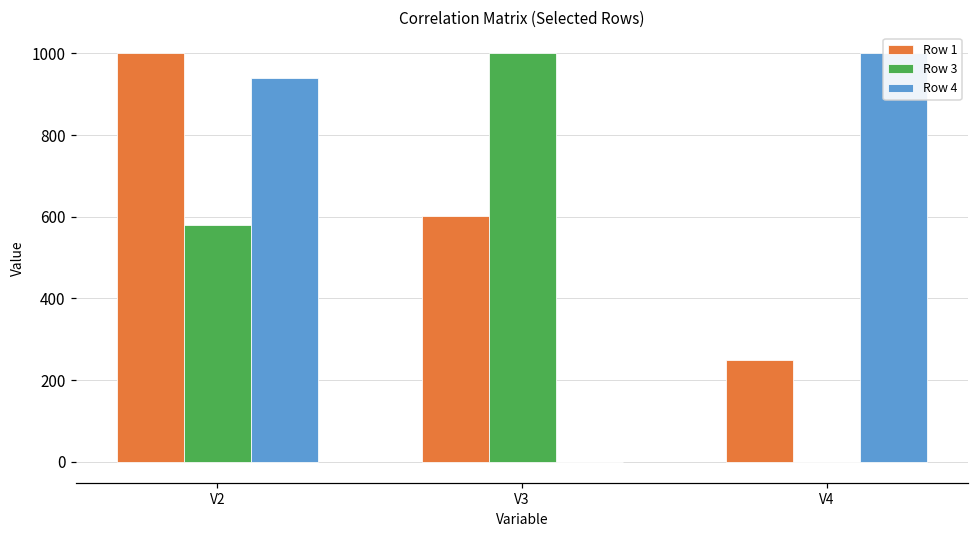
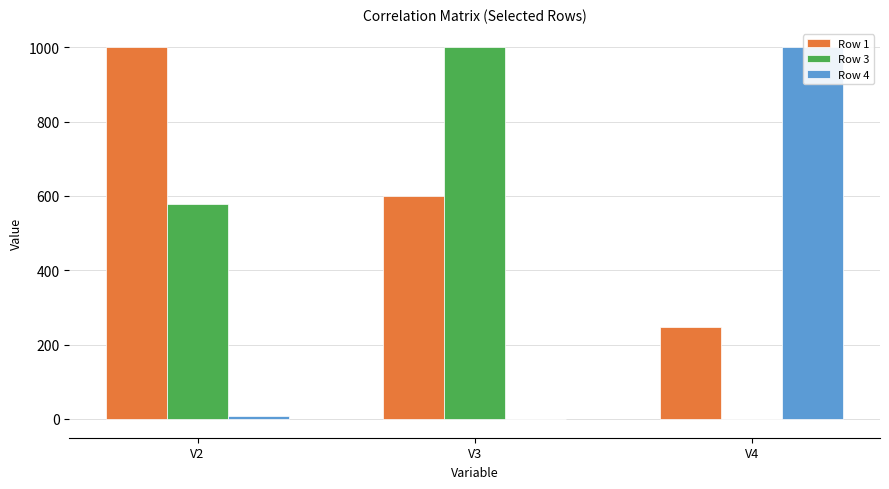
Row 4, V2: 940 -> 10
